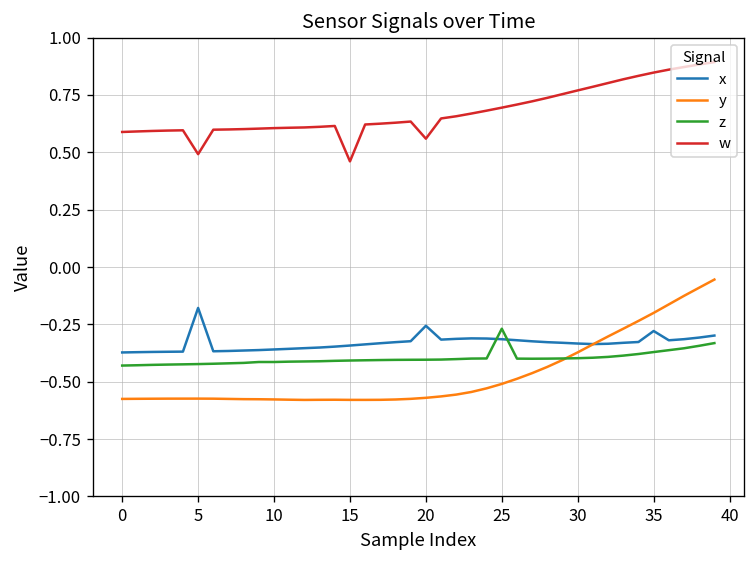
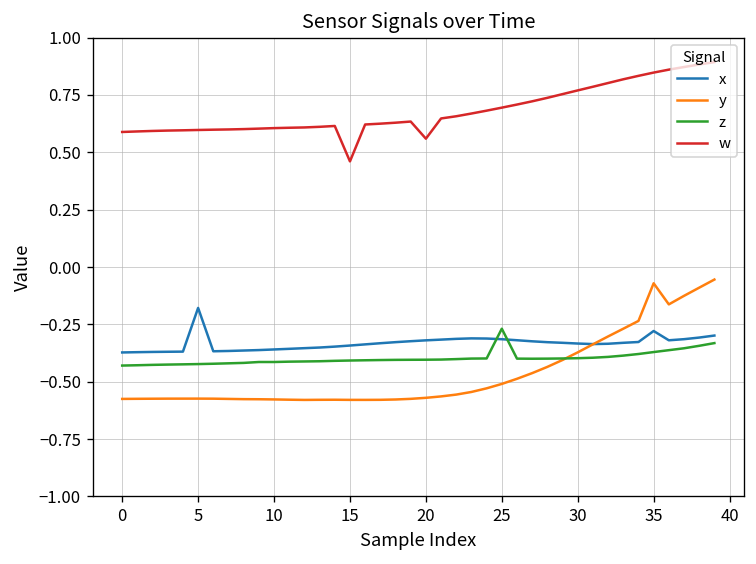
w, 5: 0.49 -> 0.60
x, 20: -0.26 -> -0.32
y, 35: -0.20 -> -0.07
